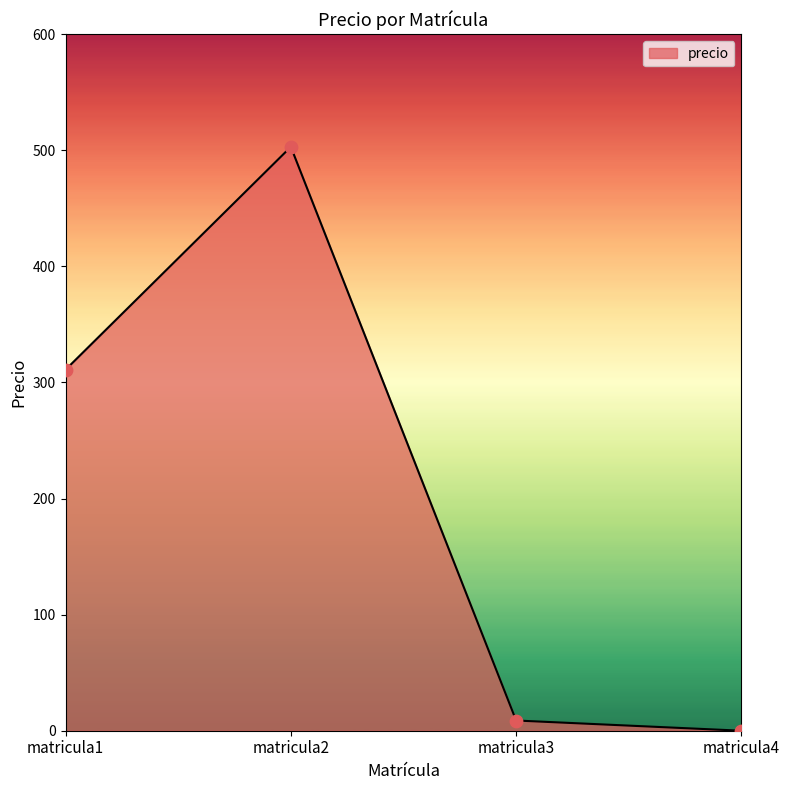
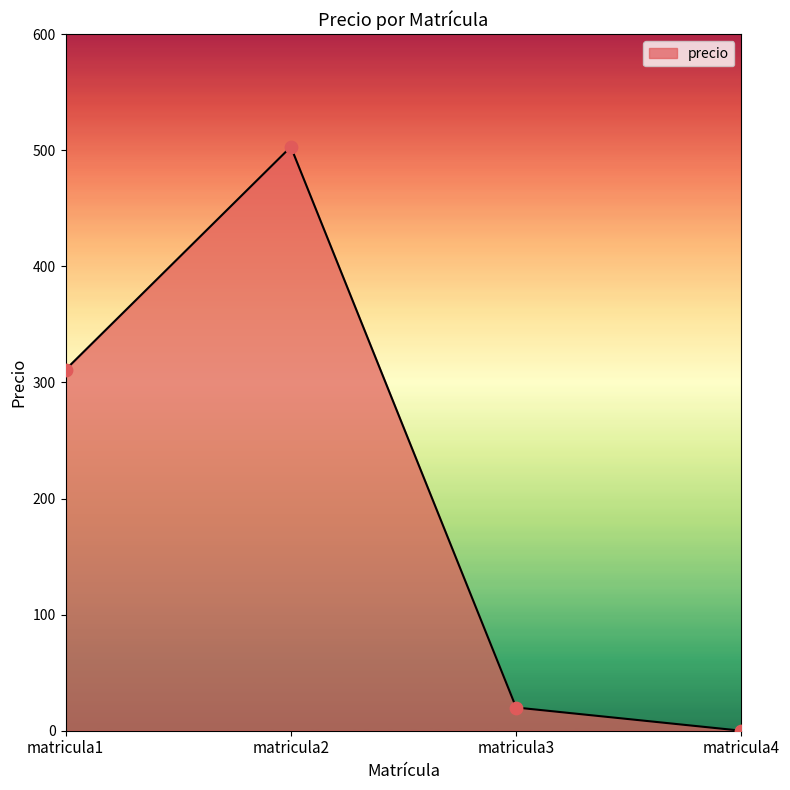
matricula3: 9 -> 20
